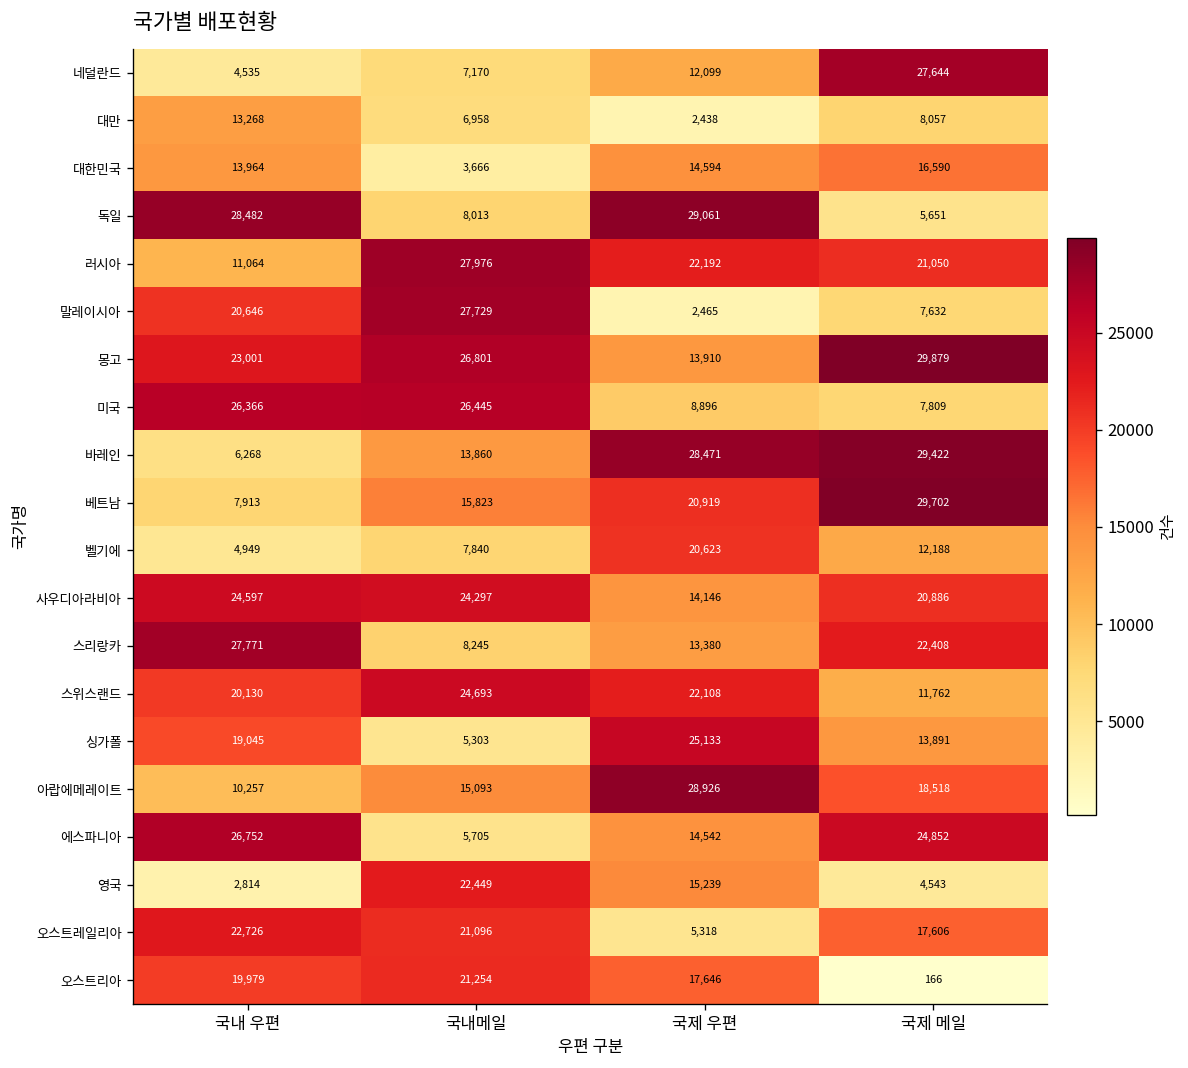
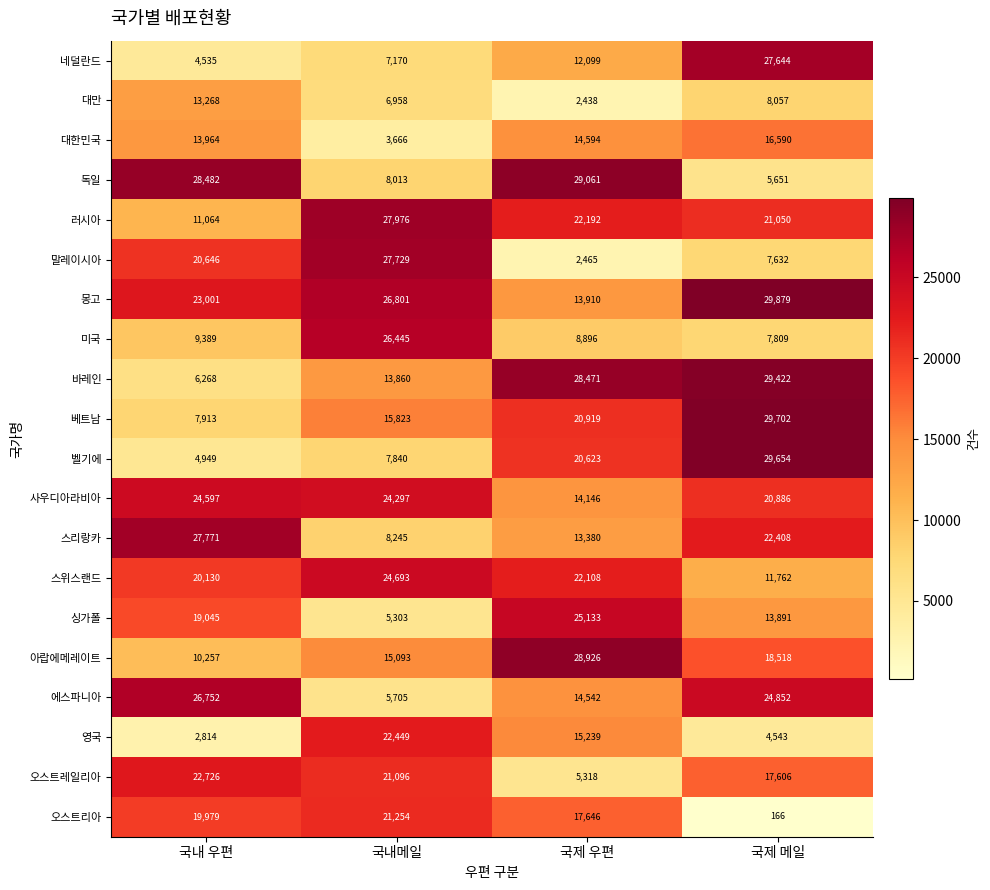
미국, 국내 우편: 26,366 -> 9,389
벨기에, 국제 메일: 12,188 -> 29,654
